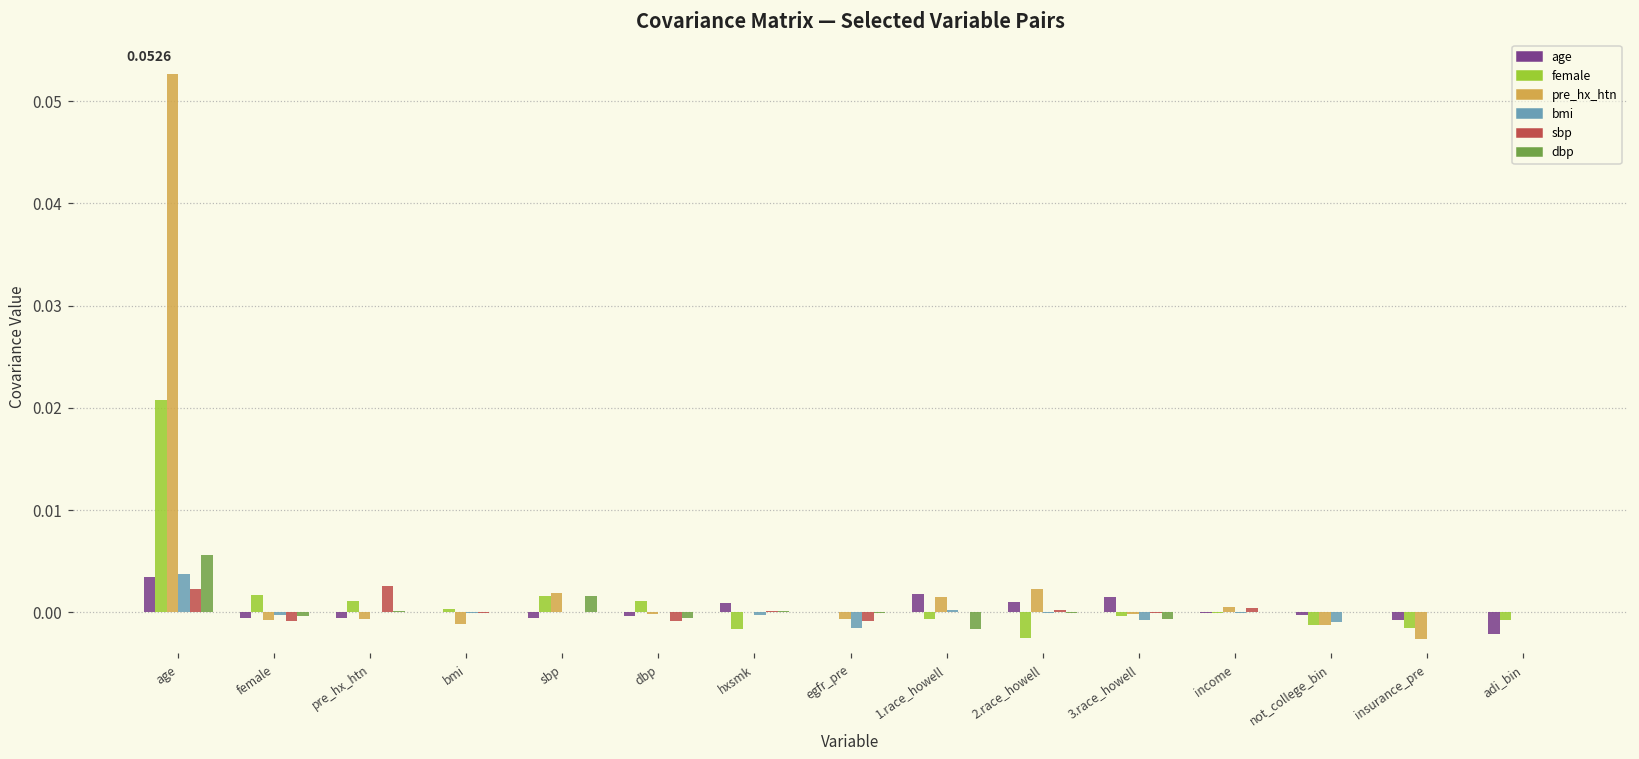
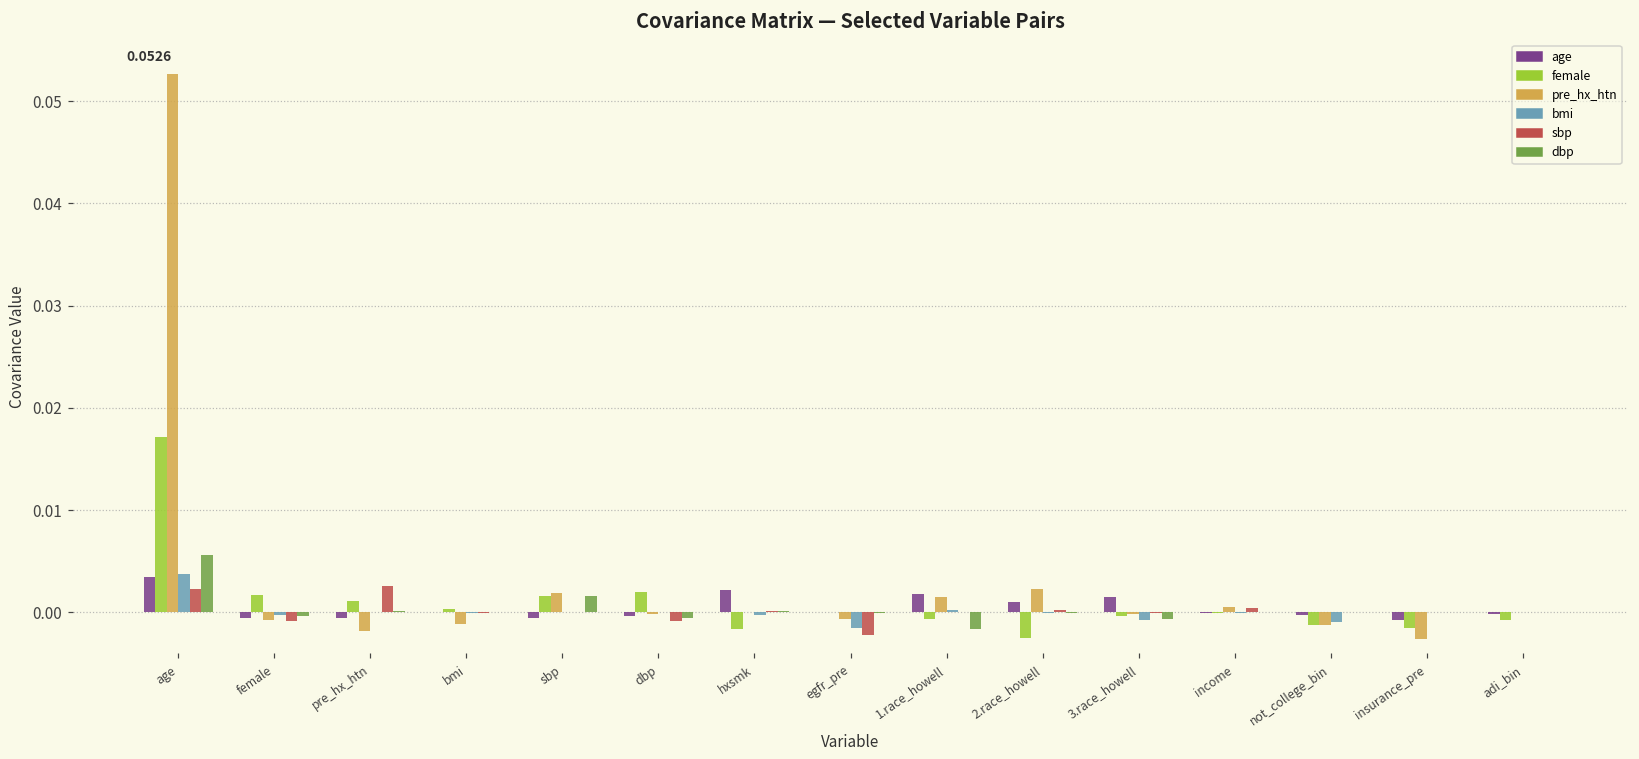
female, age: 0.021 -> 0.017
pre_hx_htn, pre_hx_htn: -0.001 -> -0.002
female, dbp: 0.001 -> 0.002
age, hxsmk: 0.001 -> 0.002
sbp, egfr_pre: -0.001 -> -0.002
age, adi_bin: -0.002 -> 0.000
